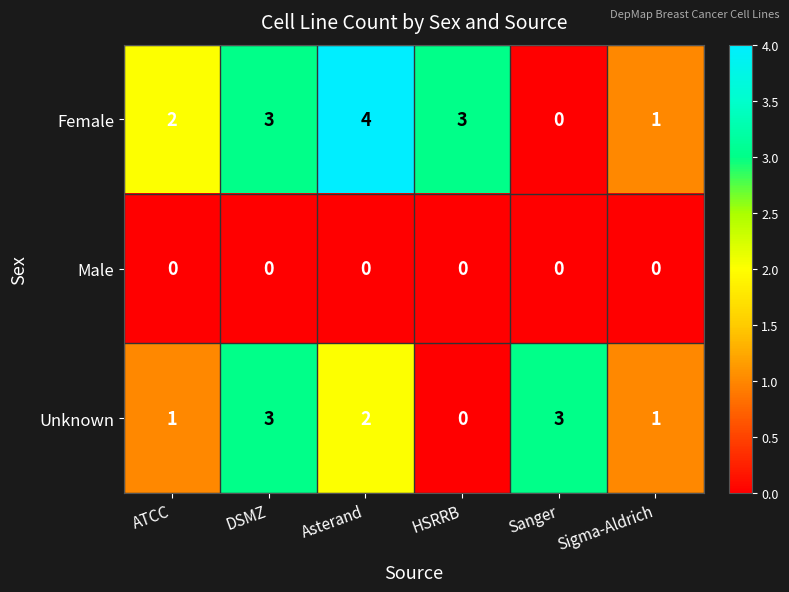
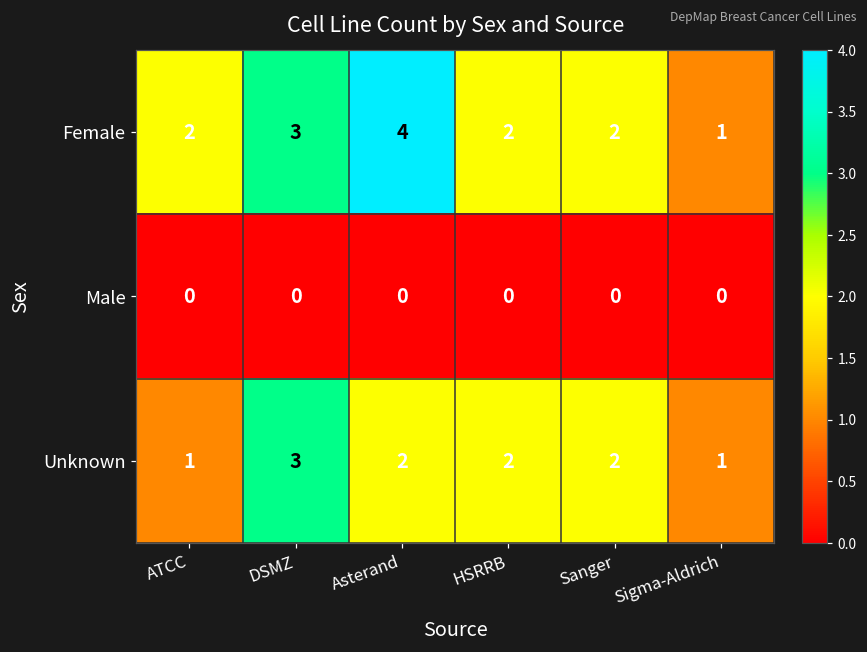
Female, HSRRB: 3 -> 2
Female, Sanger: 0 -> 2
Unknown, HSRRB: 0 -> 2
Unknown, Sanger: 3 -> 2
